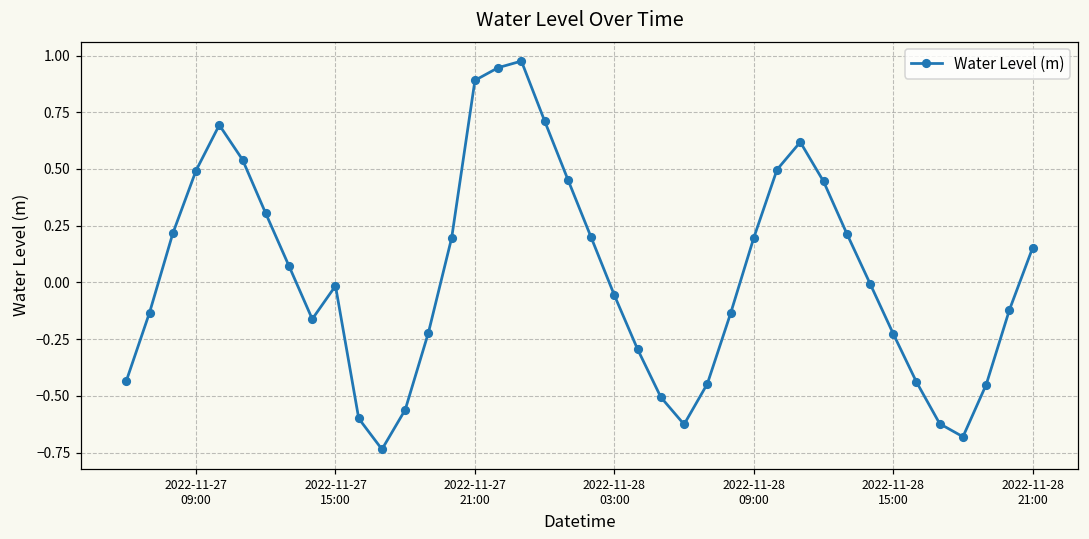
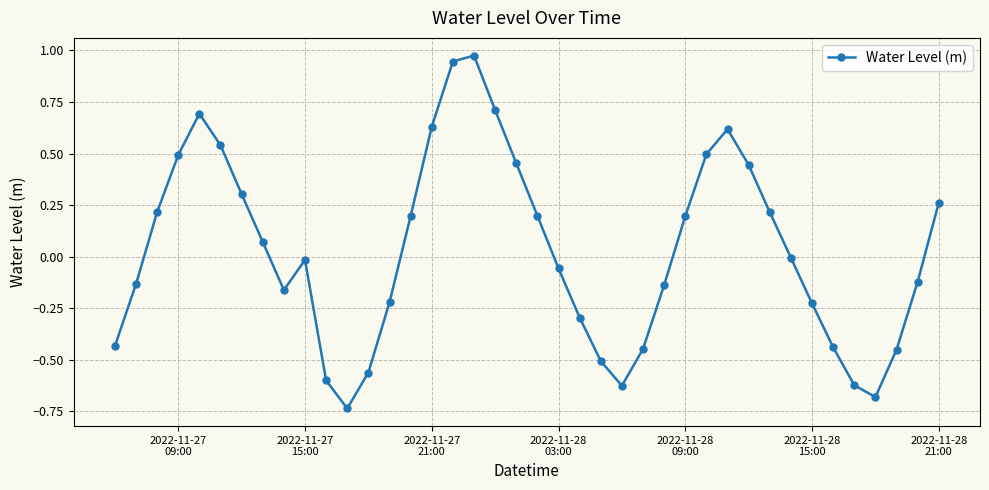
2022-11-27 21:00: 0.89 -> 0.63
2022-11-28 21:00: 0.15 -> 0.26
